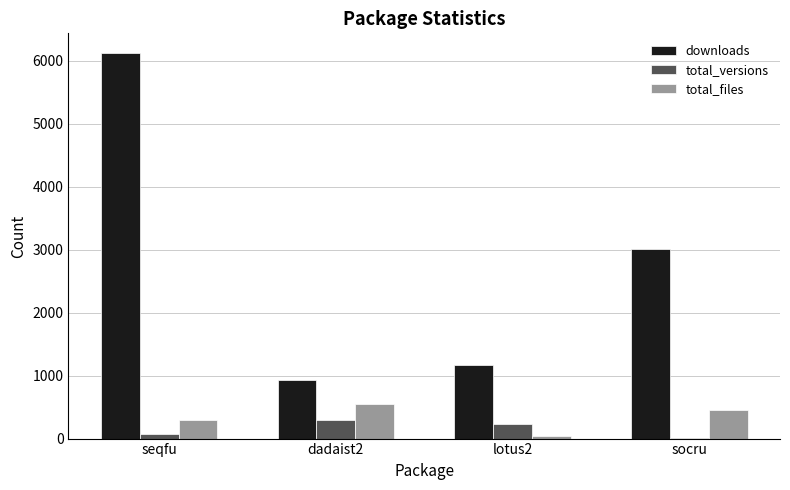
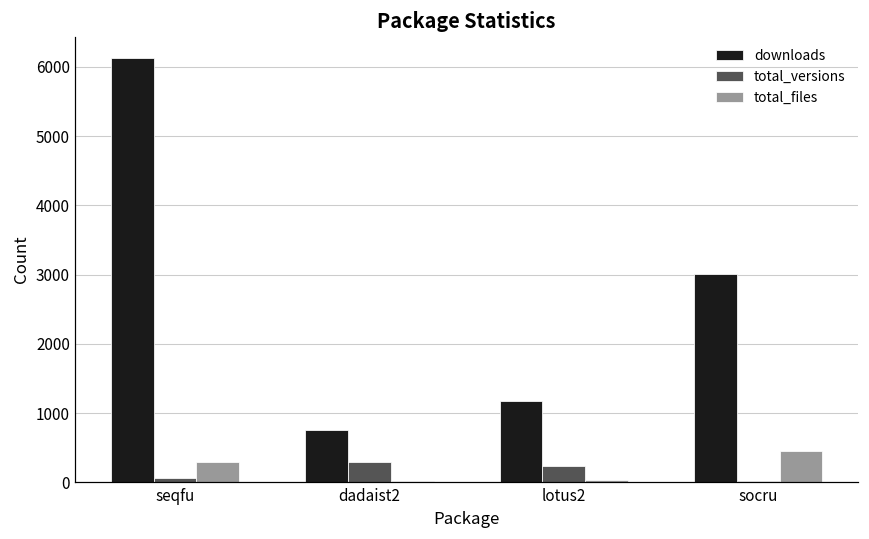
downloads, dadaist2: 900 -> 800
total_files, dadaist2: 600 -> 0
